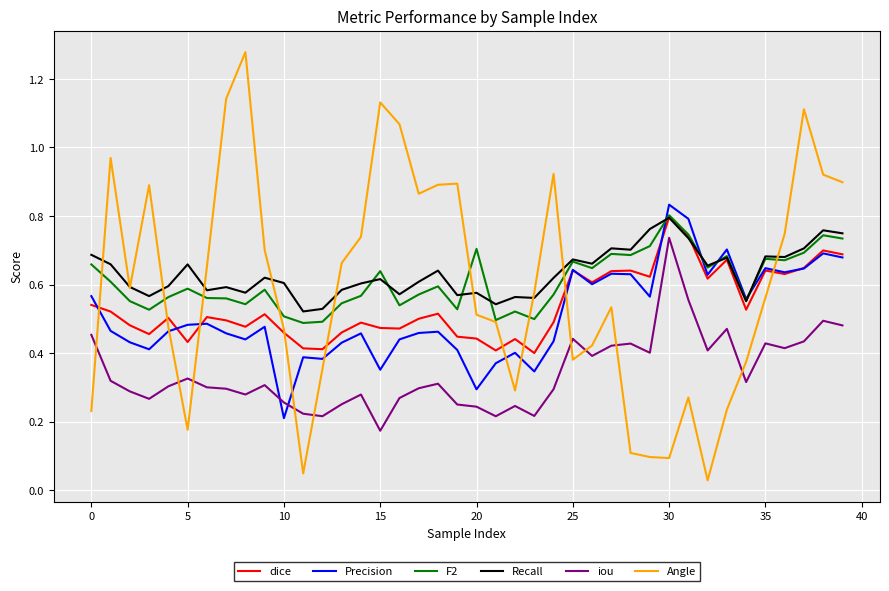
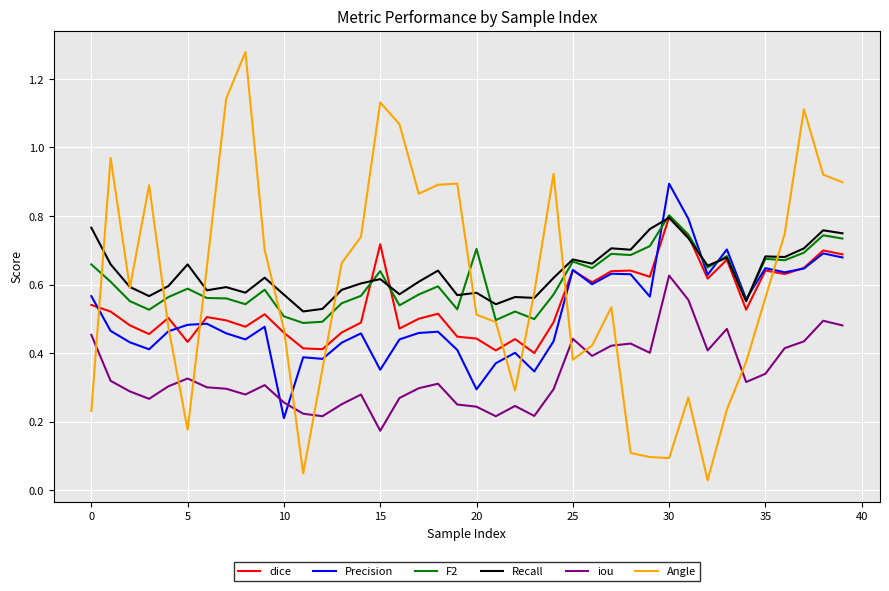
Recall, 0: 0.69 -> 0.77
Recall, 10: 0.60 -> 0.57
dice, 15: 0.47 -> 0.72
Precision, 30: 0.83 -> 0.89
iou, 30: 0.74 -> 0.63
iou, 35: 0.43 -> 0.34
